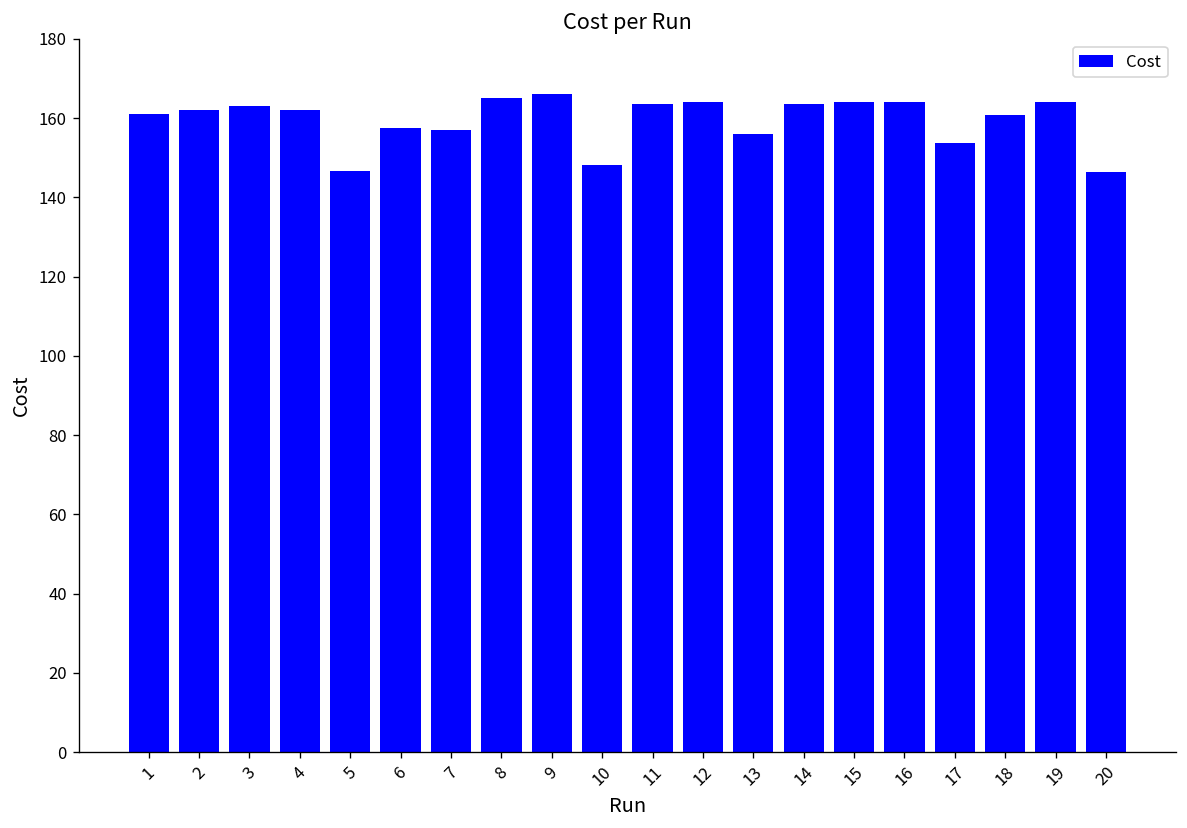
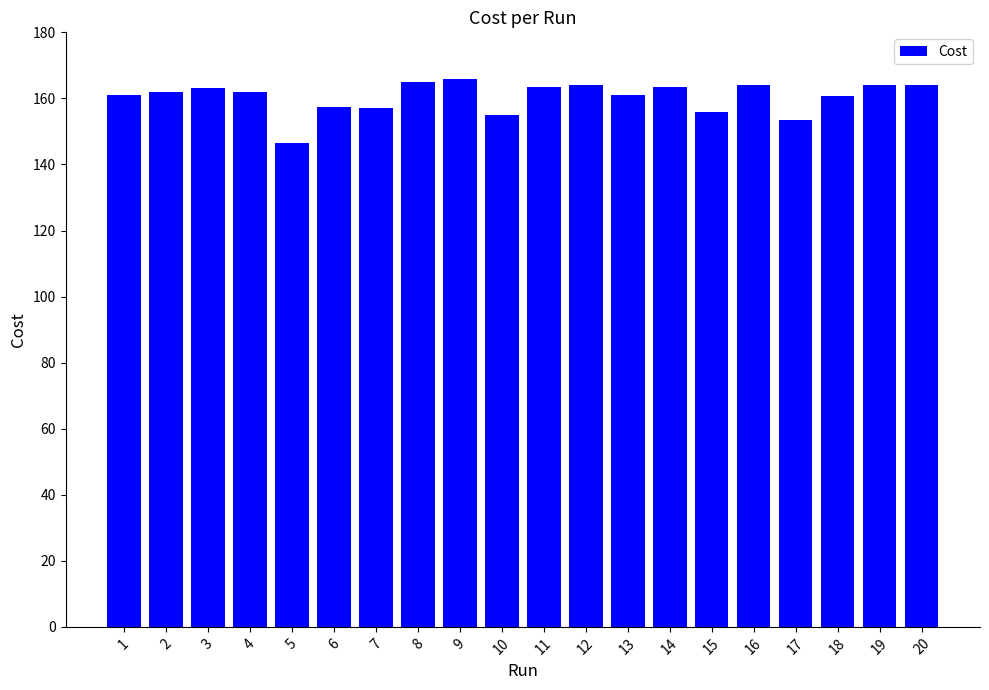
10: 148 -> 155
13: 156 -> 161
15: 164 -> 156
20: 146 -> 164
